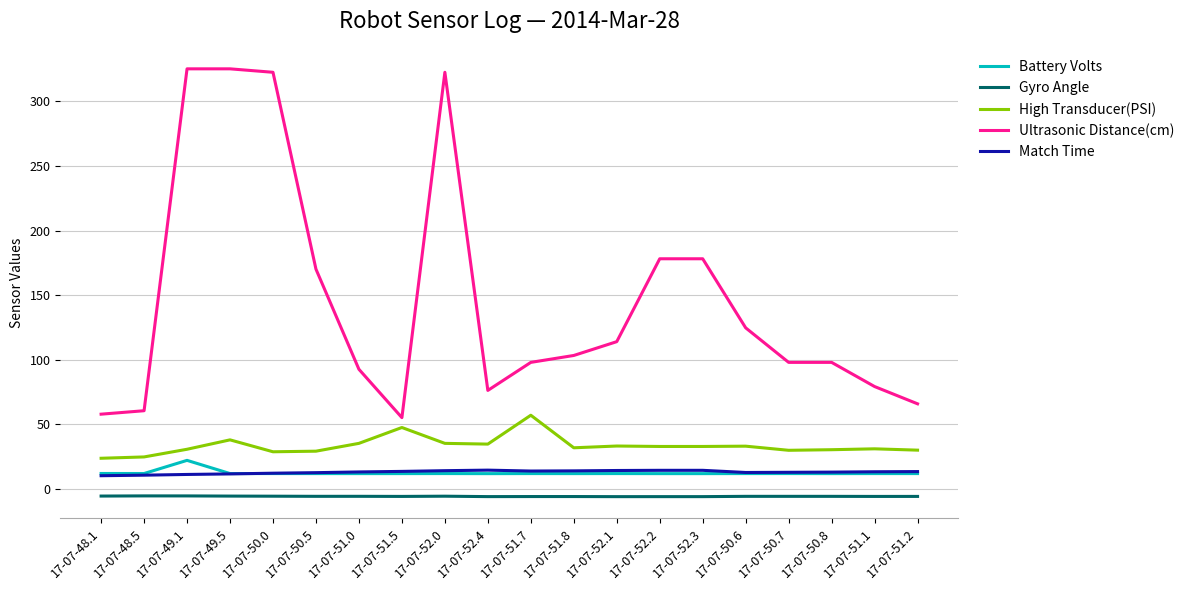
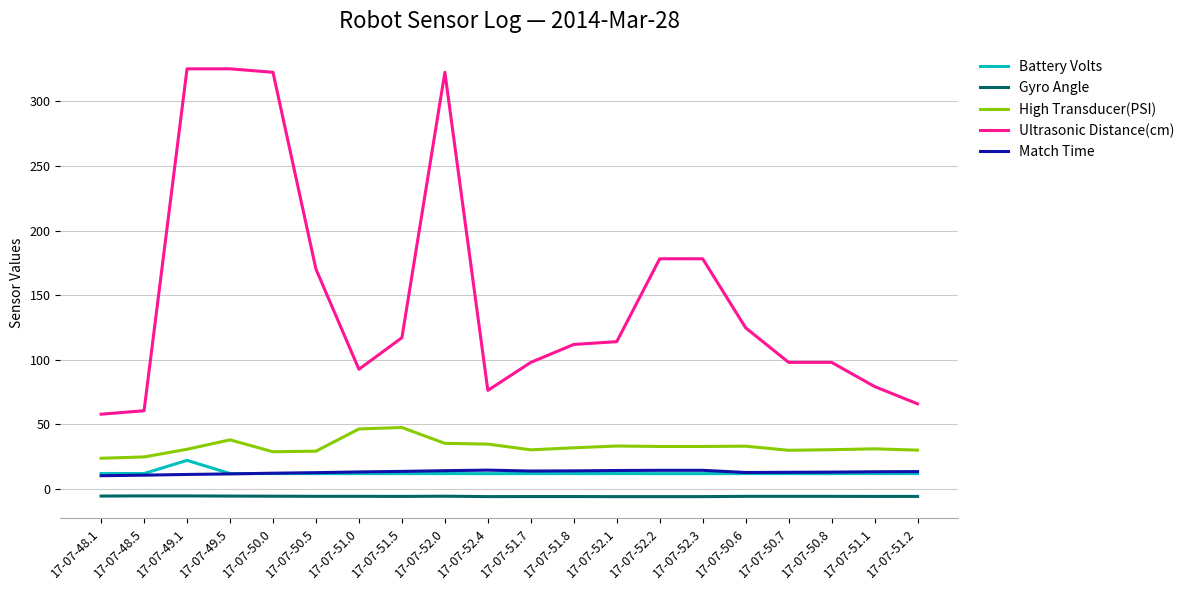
High Transducer(PSI), 17-07-51.0: 35 -> 46
Ultrasonic Distance(cm), 17-07-51.5: 55 -> 117
High Transducer(PSI), 17-07-51.7: 57 -> 30
Ultrasonic Distance(cm), 17-07-51.8: 103 -> 112
